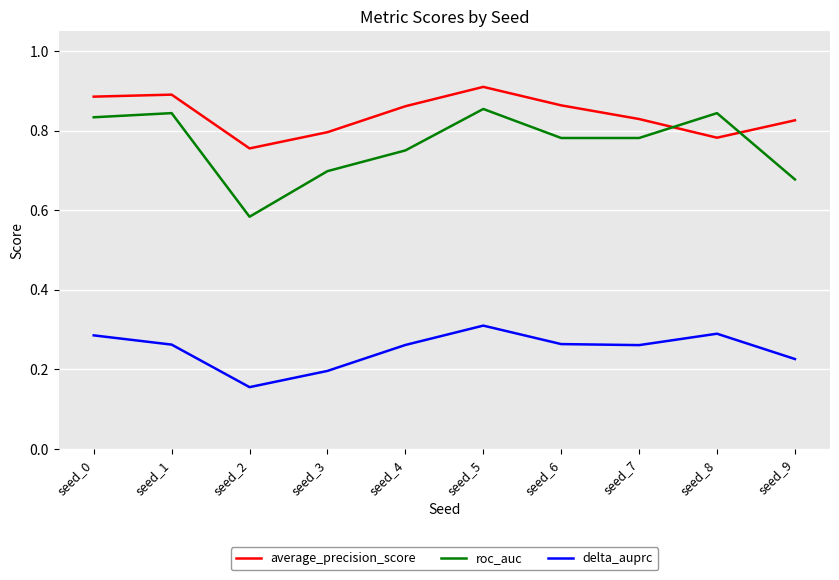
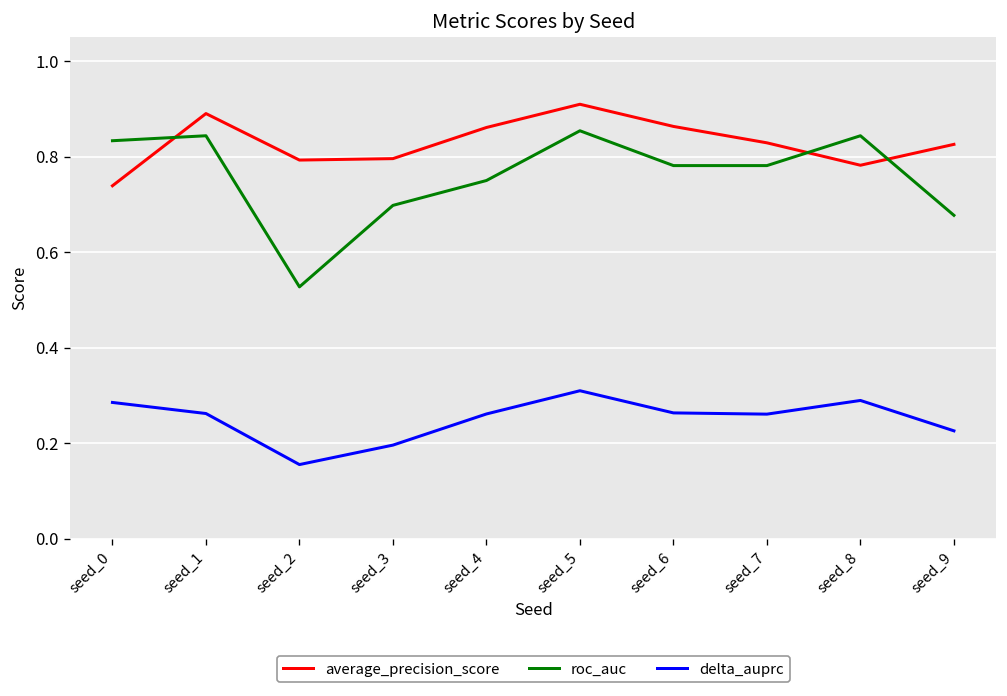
average_precision_score, seed_0: 0.89 -> 0.74
average_precision_score, seed_2: 0.76 -> 0.79
roc_auc, seed_2: 0.58 -> 0.53
